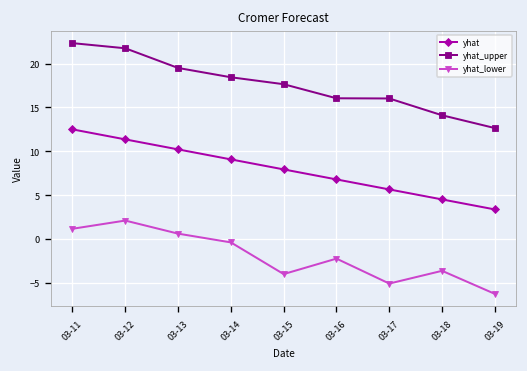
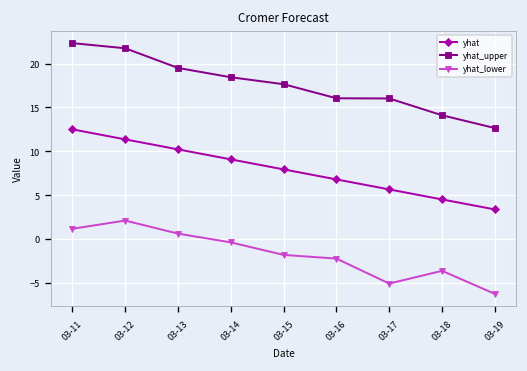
yhat_lower, 03-15: -4 -> -2
